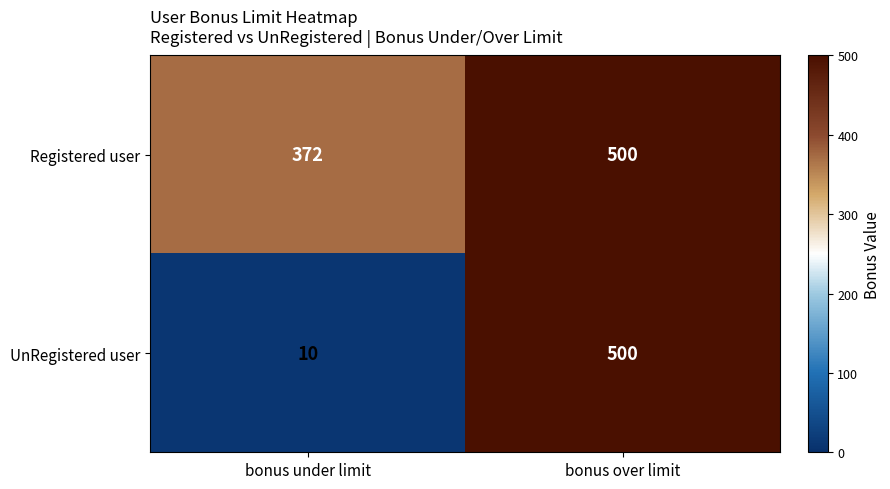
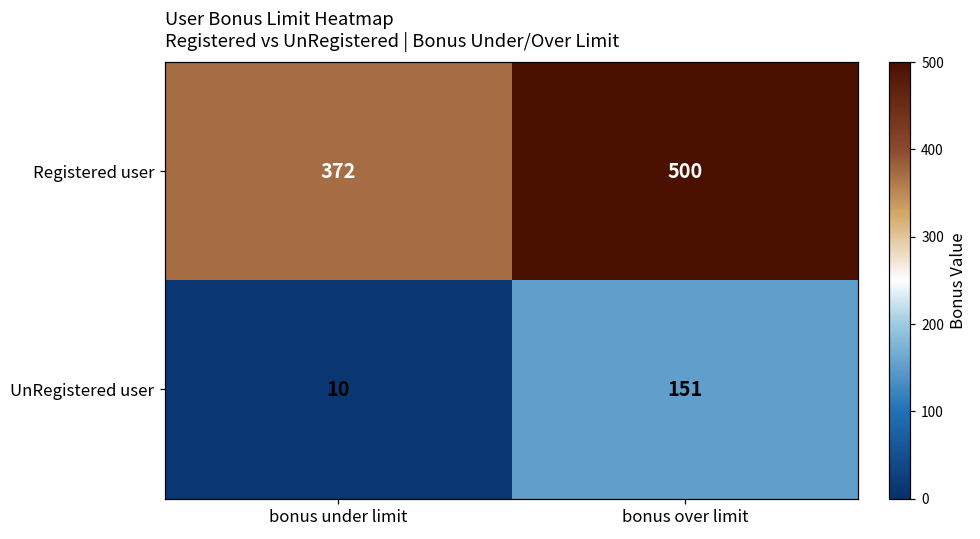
UnRegistered user, bonus over limit: 500 -> 151
